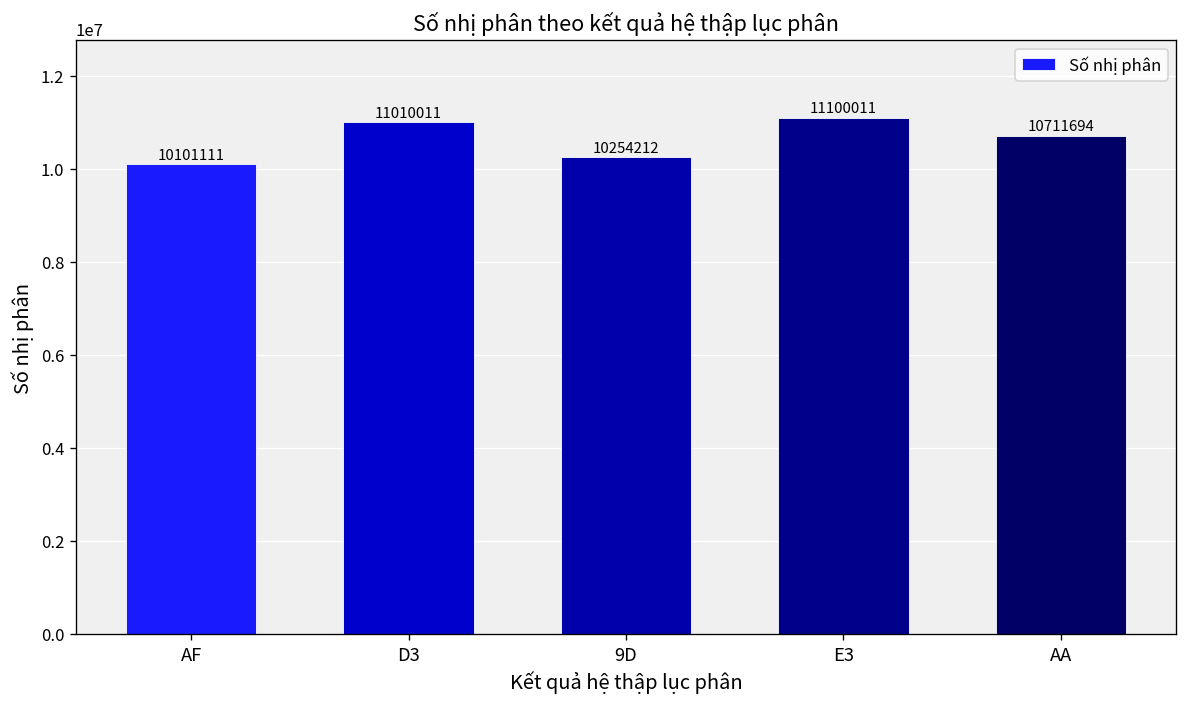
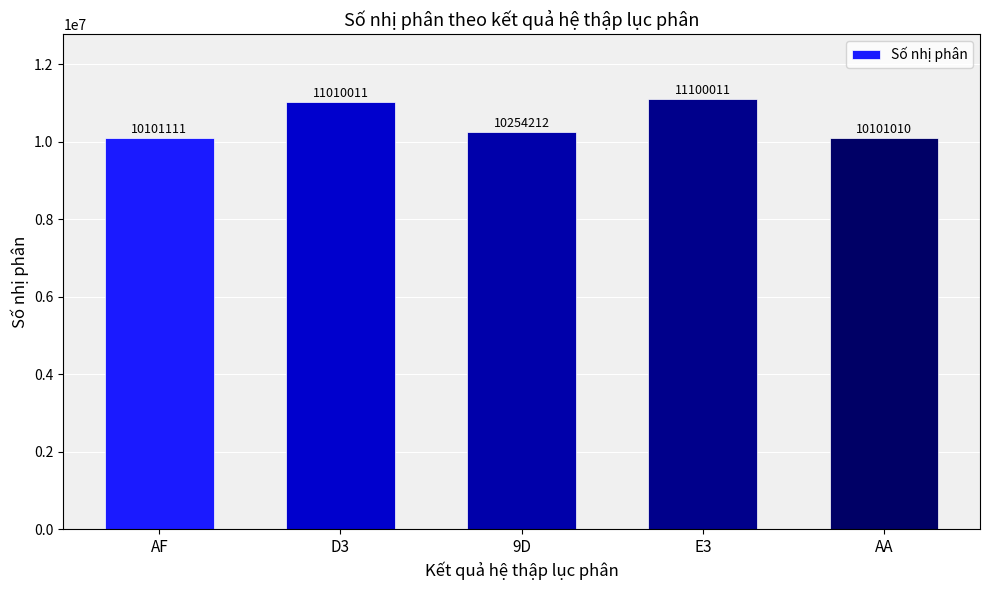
AA: 10711694 -> 10101010
